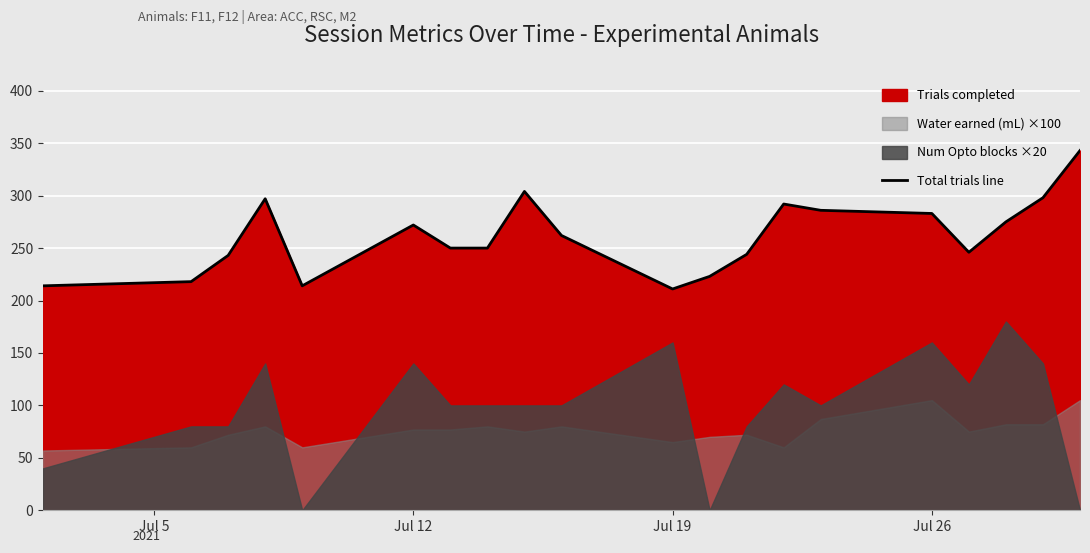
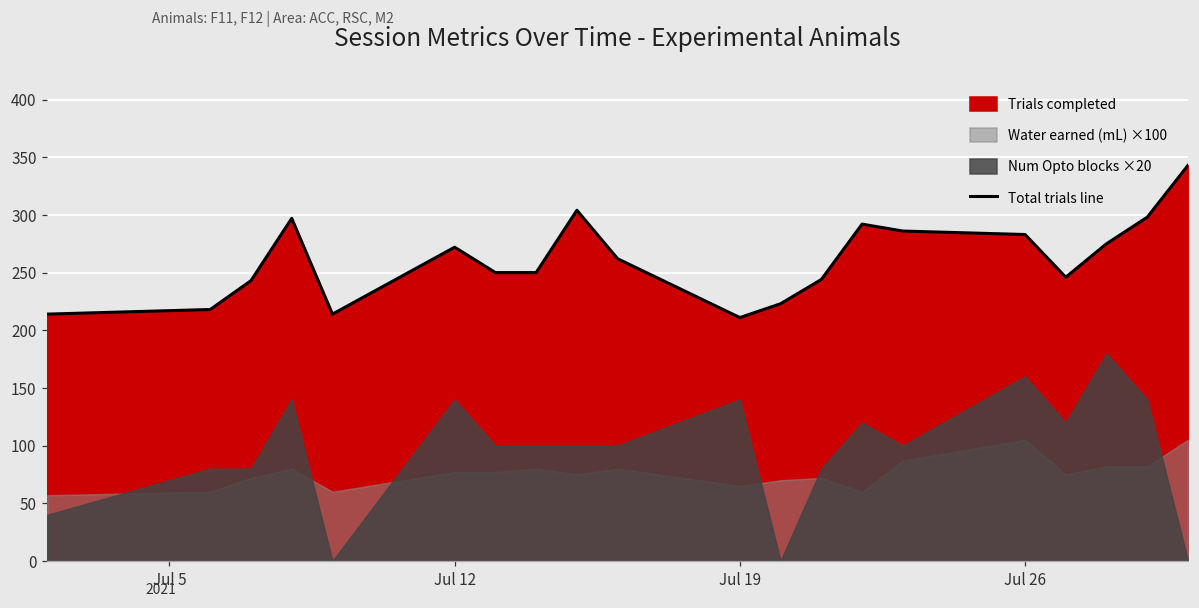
Num Opto blocks ×20, Jul 19: 160 -> 140
